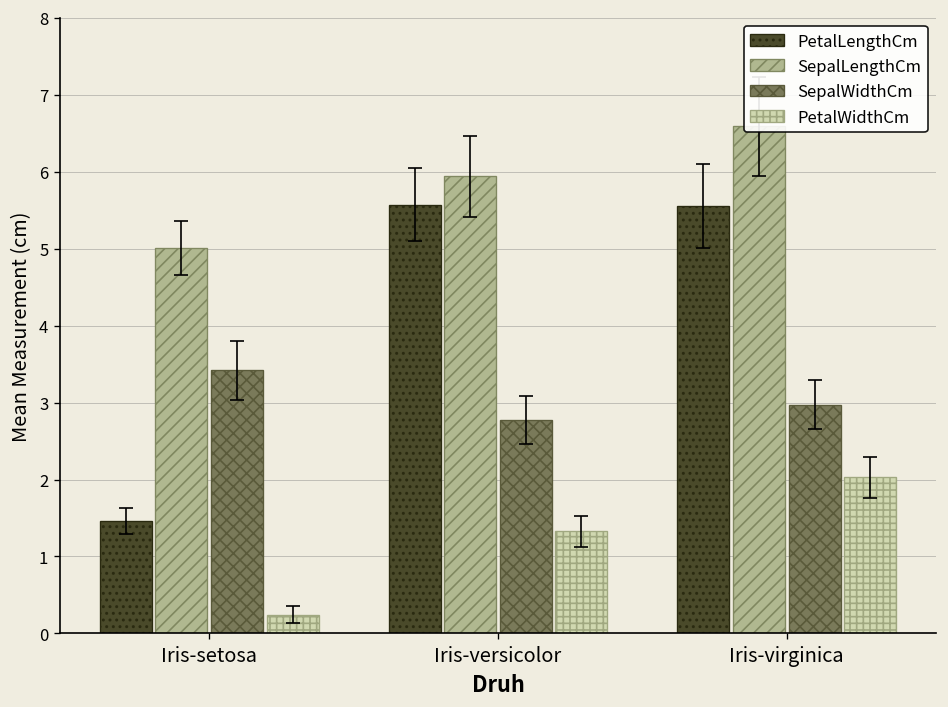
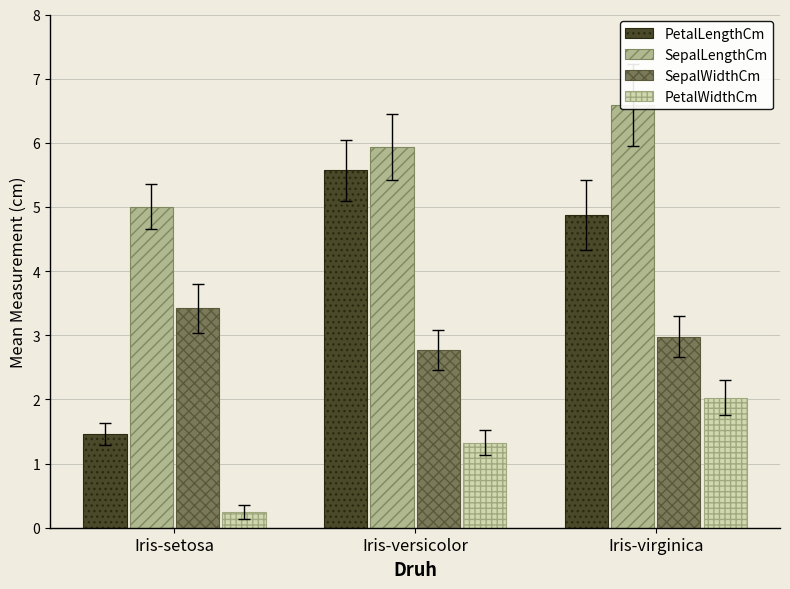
PetalLengthCm, Iris-virginica: 5.6 -> 4.9
